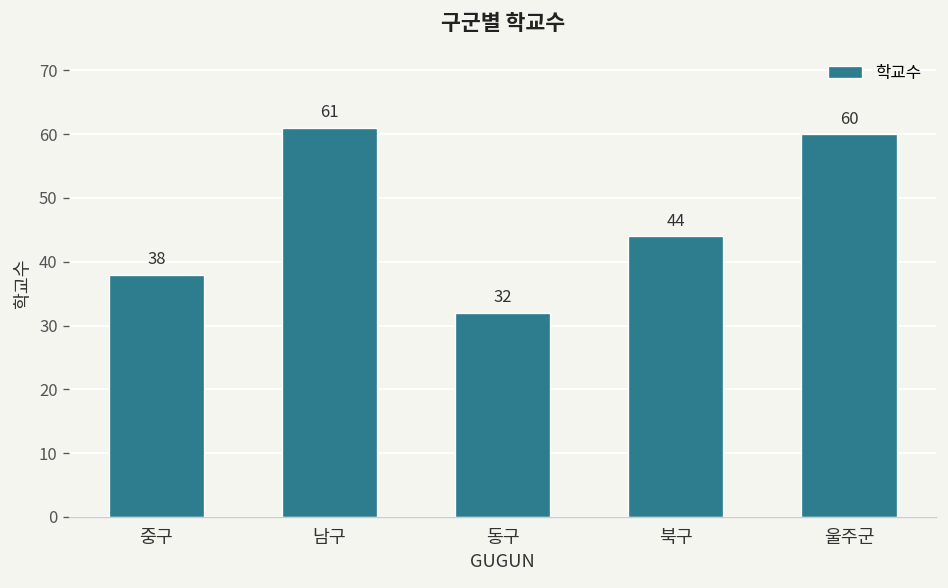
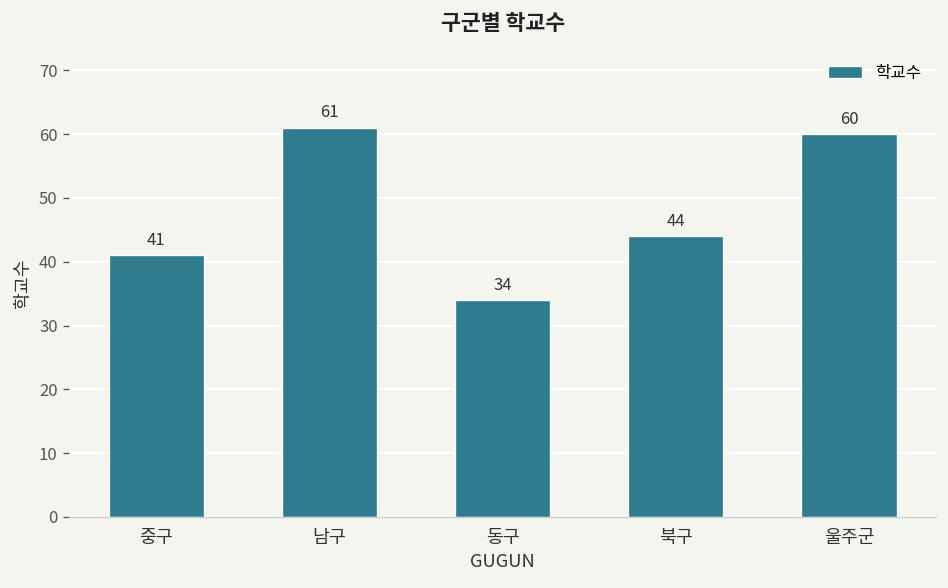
중구: 38 -> 41
동구: 32 -> 34
